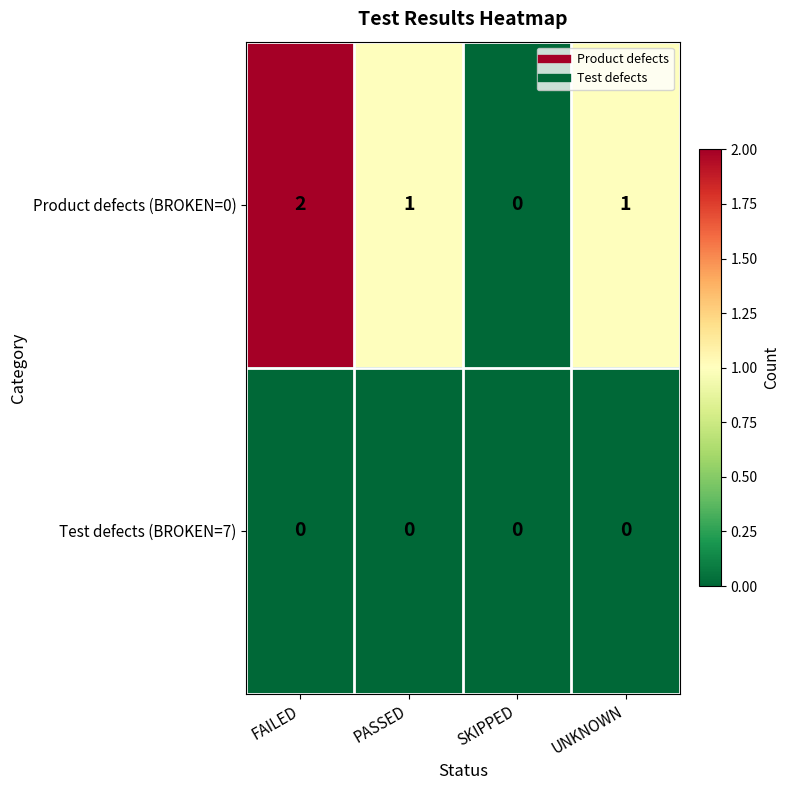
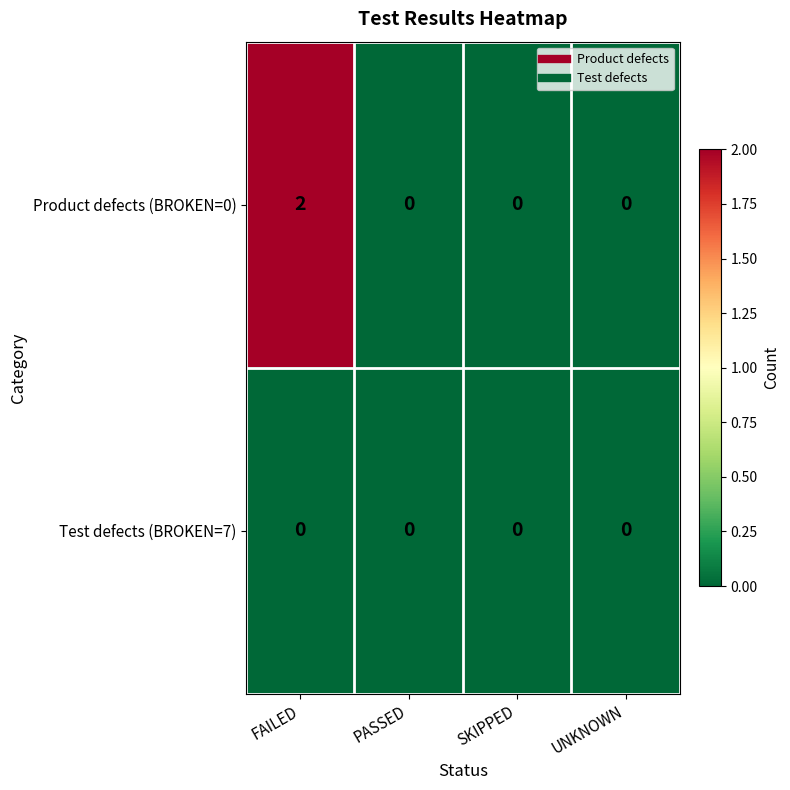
Product defects (BROKEN=0), PASSED: 1 -> 0
Product defects (BROKEN=0), UNKNOWN: 1 -> 0
